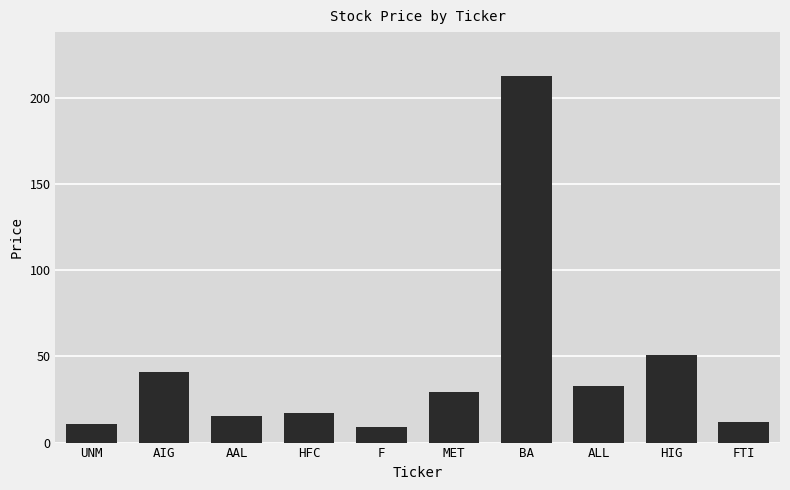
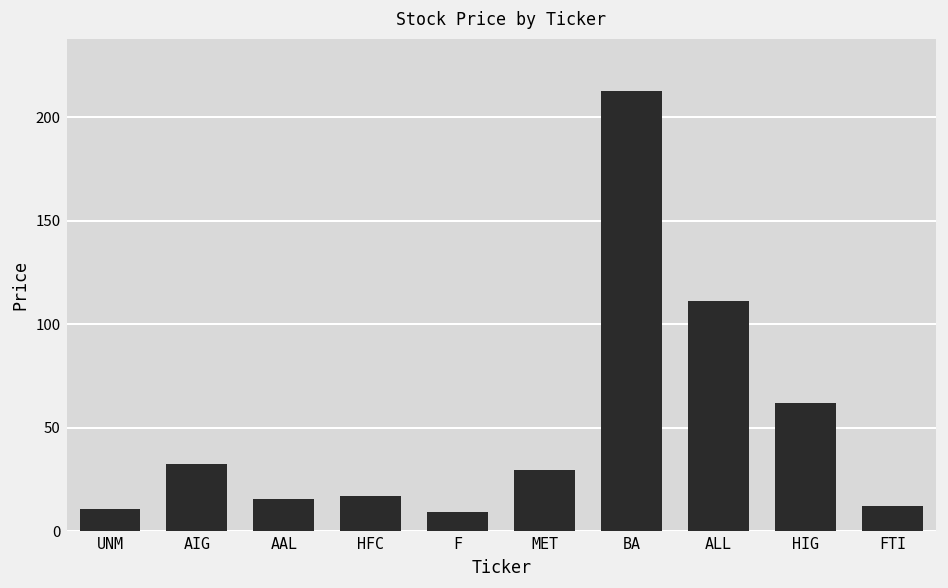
AIG: 41 -> 32
ALL: 33 -> 111
HIG: 51 -> 62
